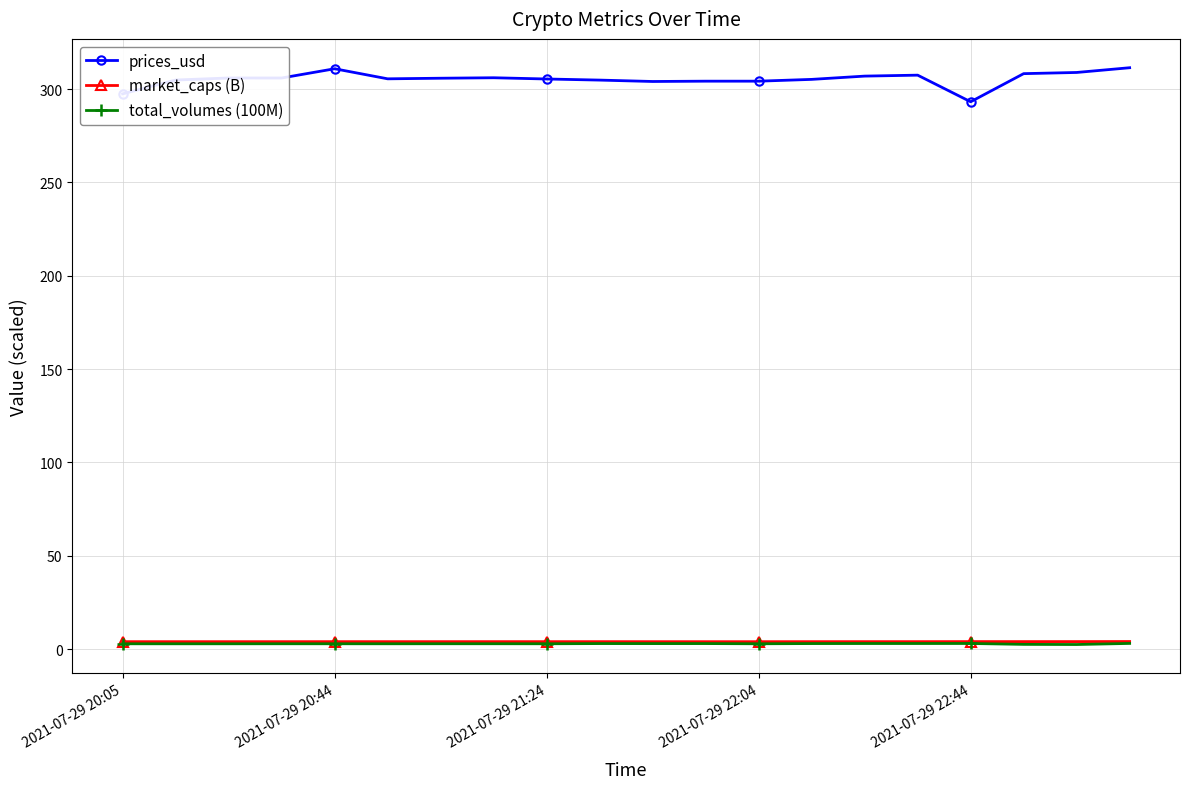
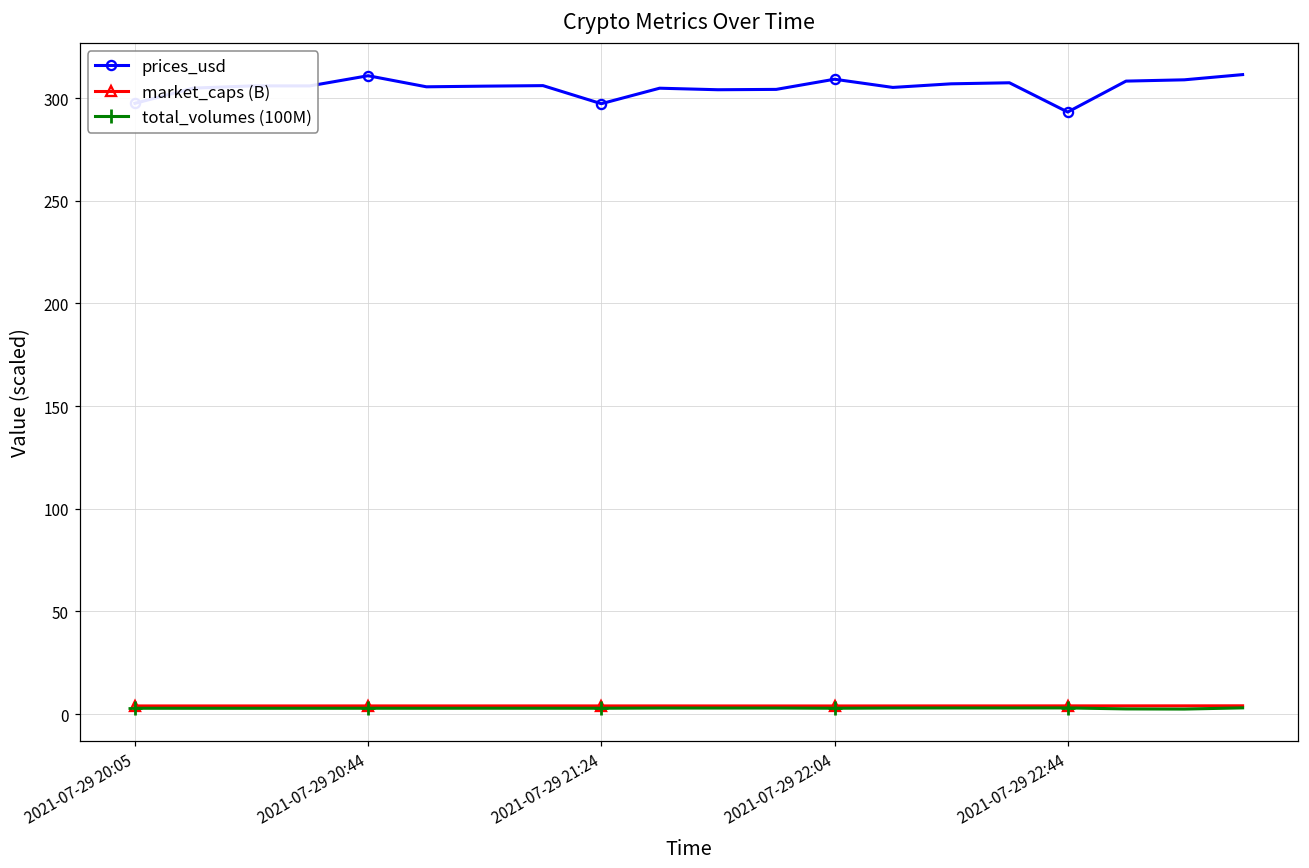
prices_usd, 2021-07-29 21:24: 305 -> 297
prices_usd, 2021-07-29 22:04: 304 -> 309
